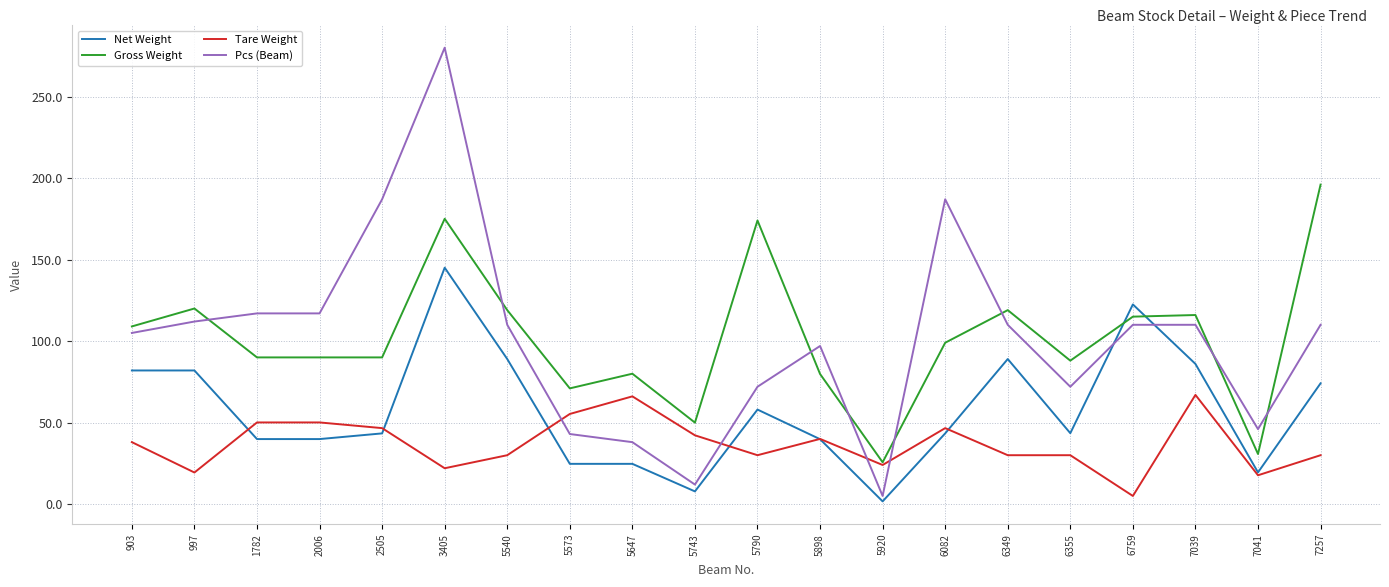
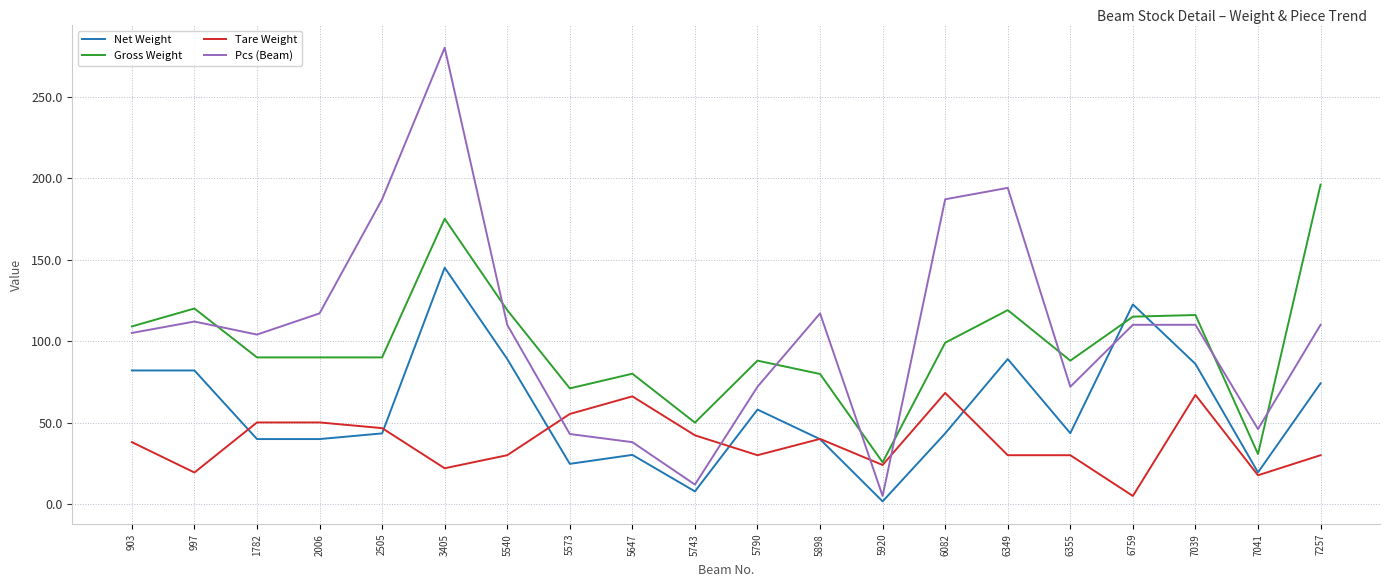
Pcs (Beam), 1782: 117 -> 104
Net Weight, 5647: 25 -> 30
Gross Weight, 5790: 174 -> 88
Pcs (Beam), 5898: 97 -> 117
Tare Weight, 6082: 47 -> 68
Pcs (Beam), 6349: 110 -> 194
